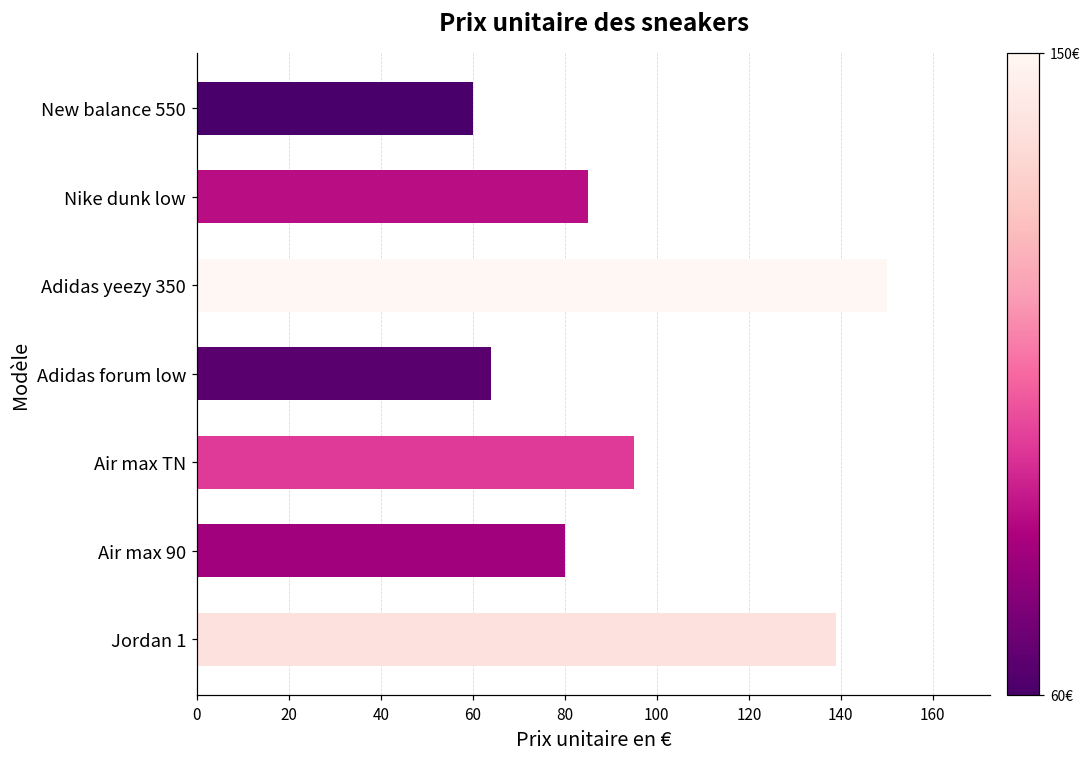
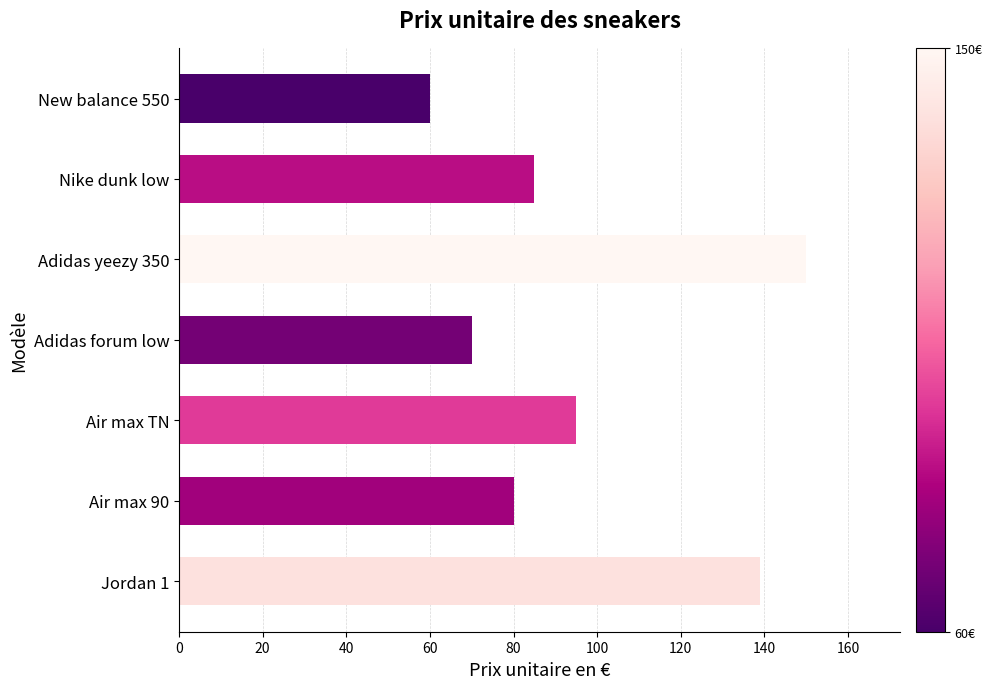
Adidas forum low: 64 -> 70
